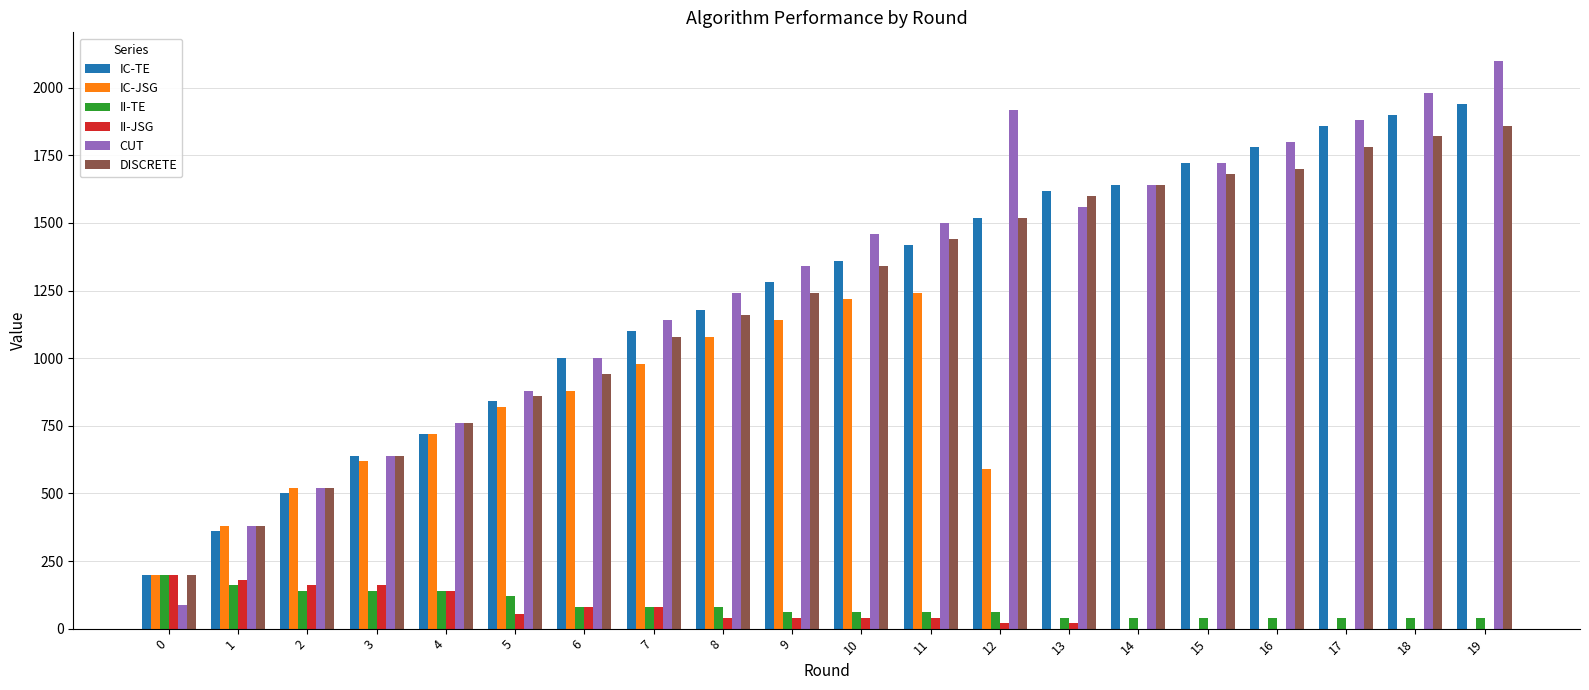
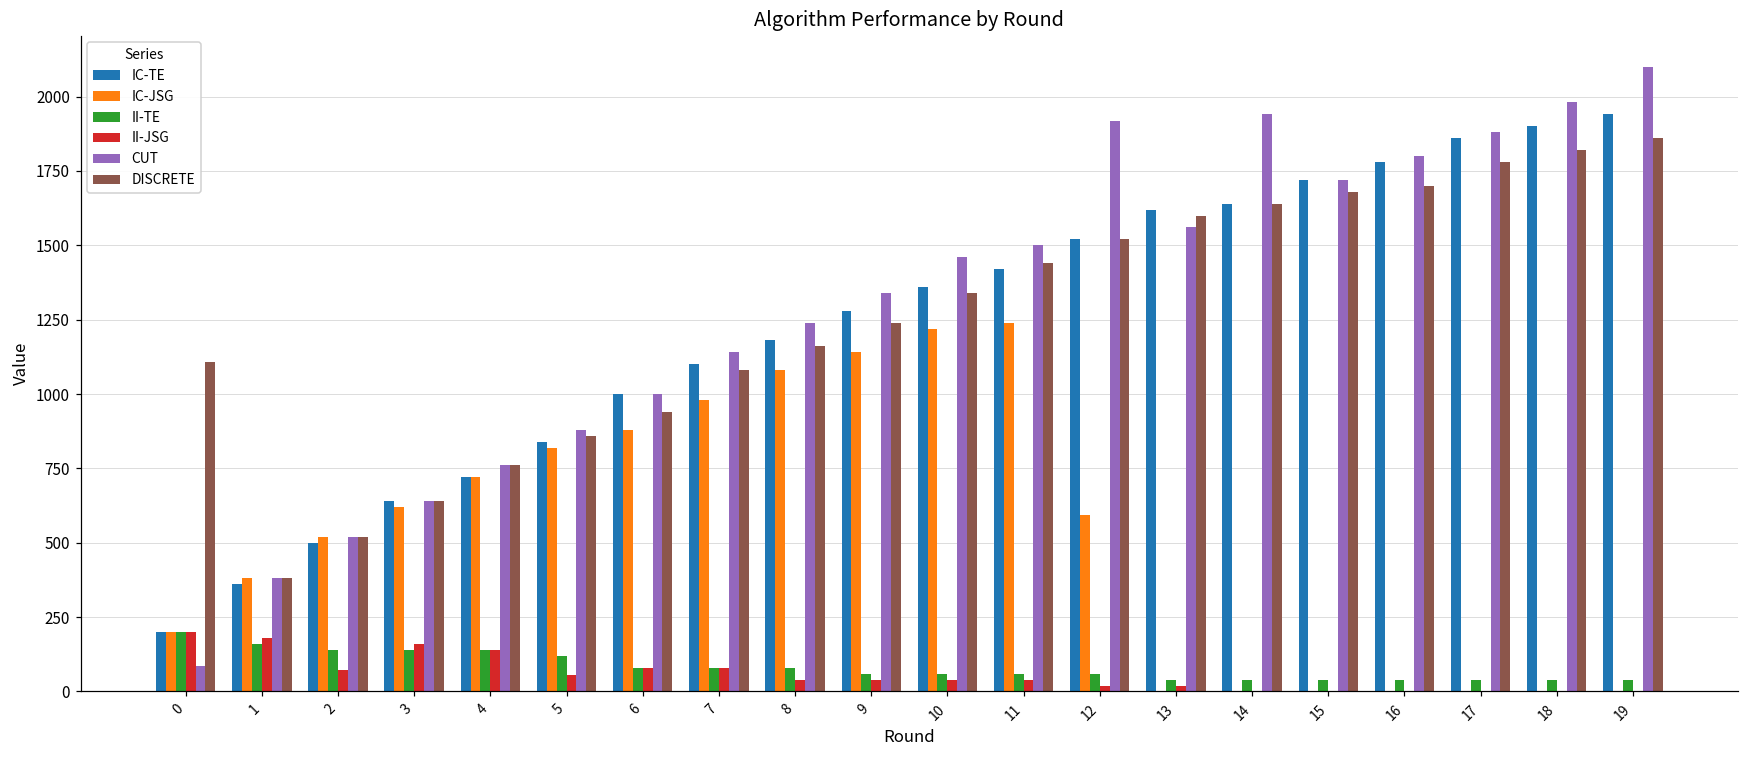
DISCRETE, 0: 200 -> 1110
II-JSG, 2: 160 -> 70
CUT, 14: 1640 -> 1940
